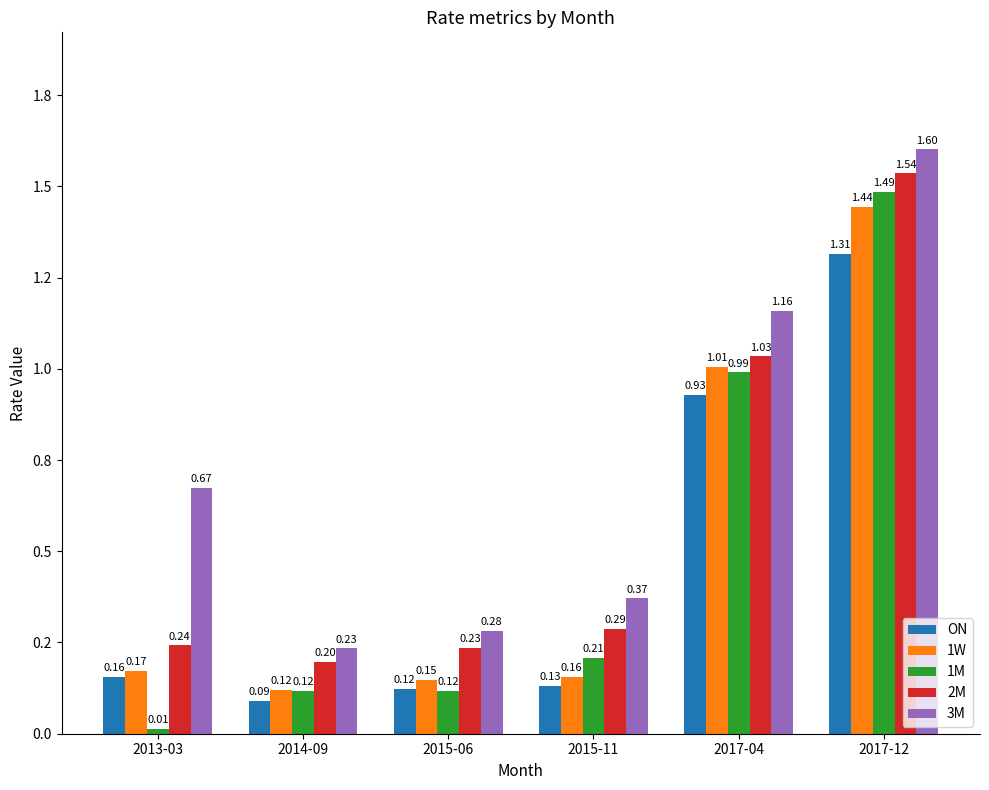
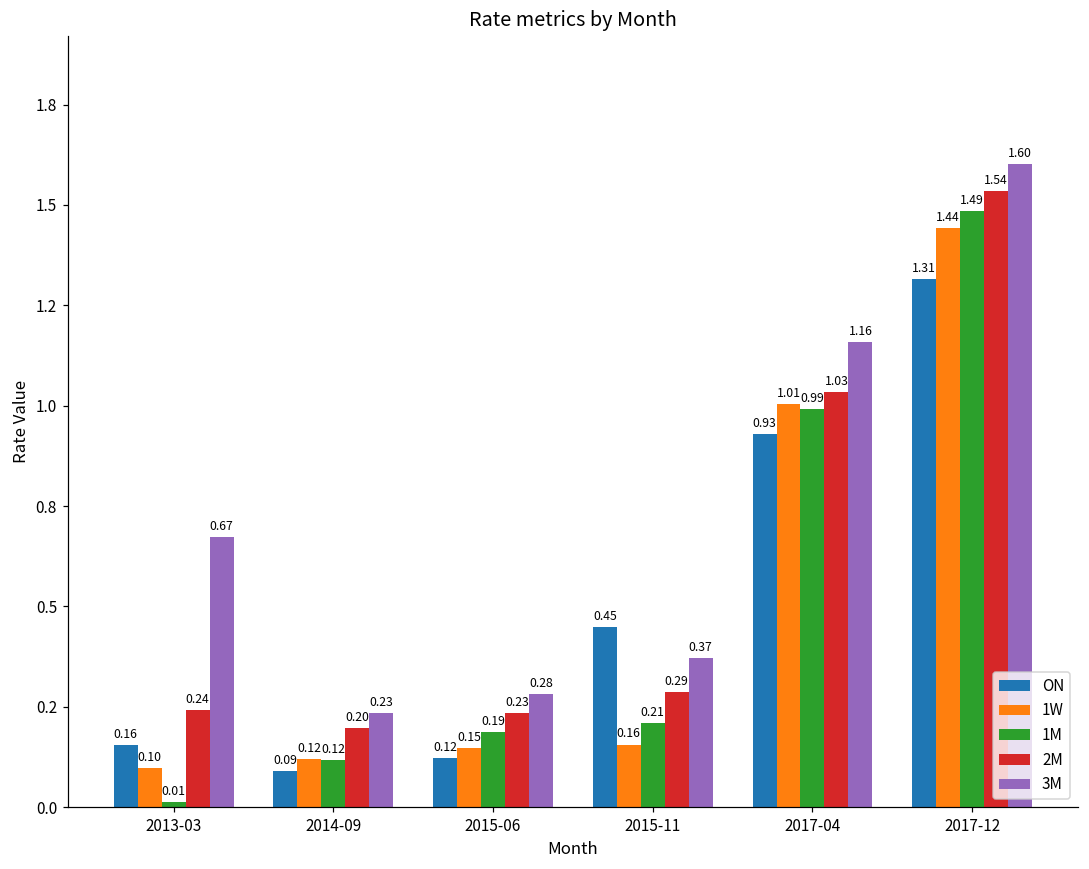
1W, 2013-03: 0.17 -> 0.10
1M, 2015-06: 0.12 -> 0.19
ON, 2015-11: 0.13 -> 0.45
